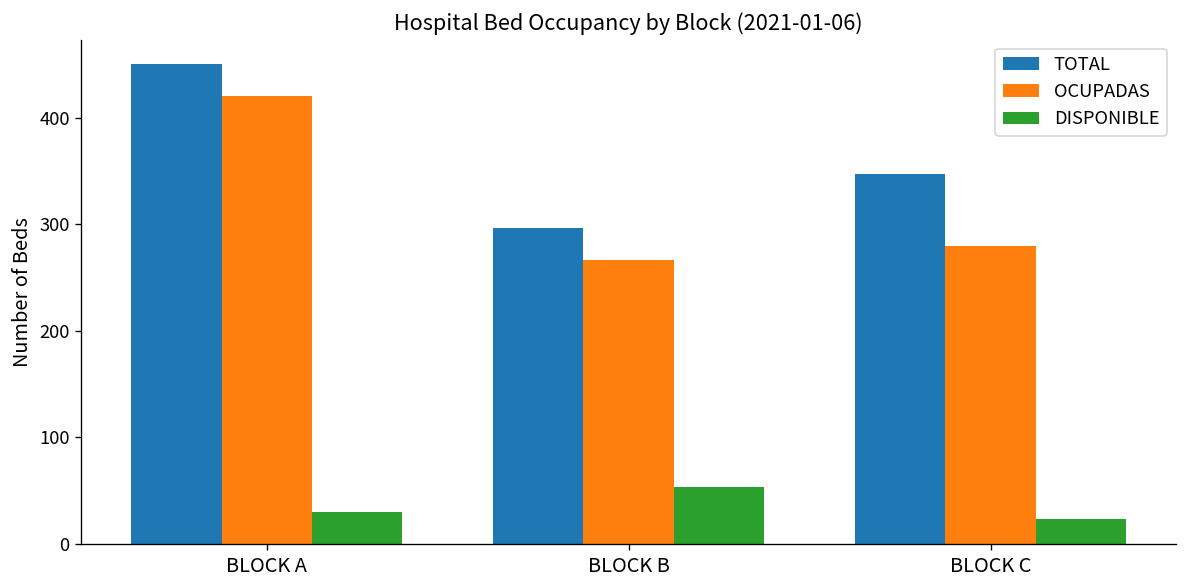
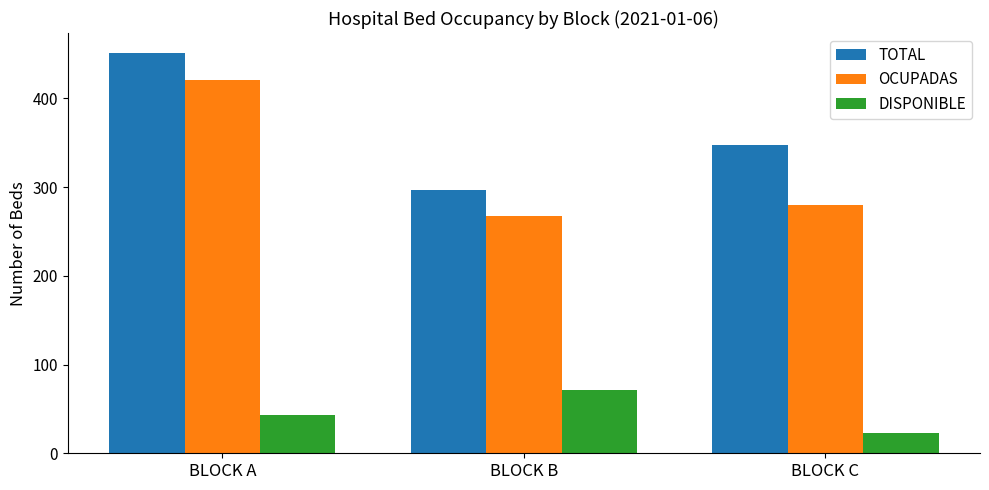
DISPONIBLE, BLOCK A: 30 -> 40
DISPONIBLE, BLOCK B: 50 -> 70
